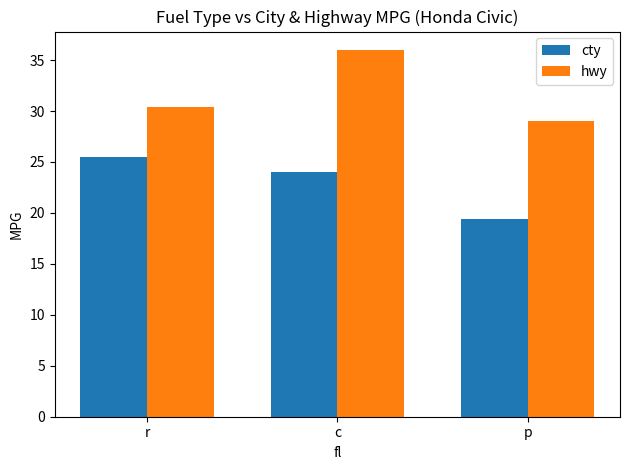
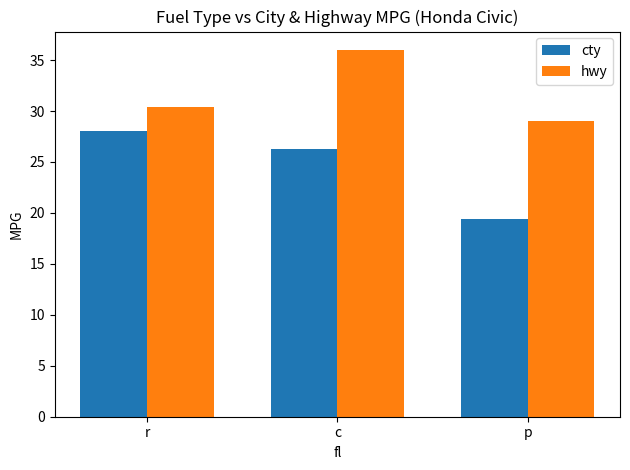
cty, r: 25.5 -> 28.0
cty, c: 24.0 -> 26.3
